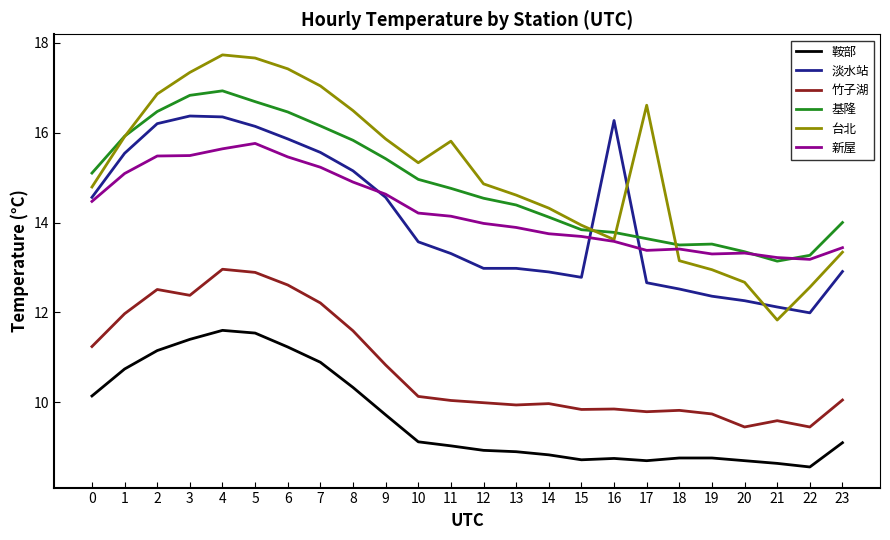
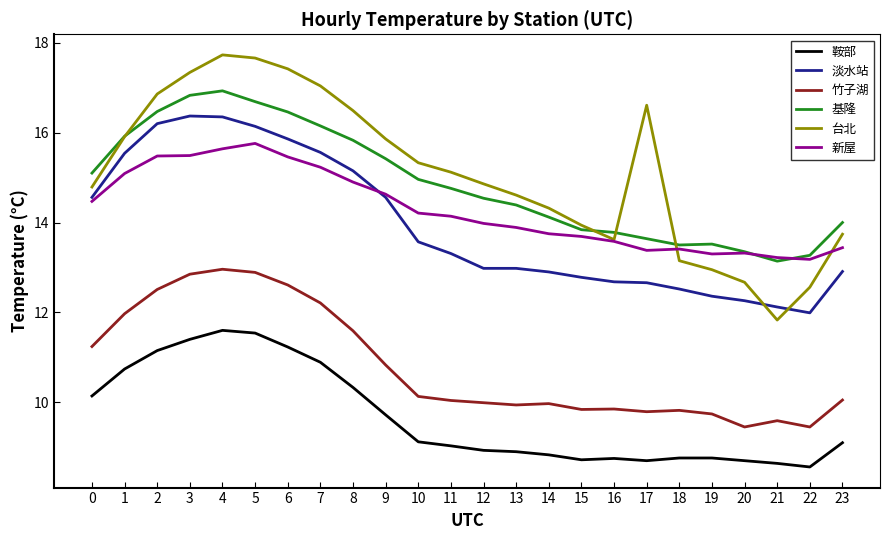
竹子湖, 3: 12.4 -> 12.9
台北, 11: 15.8 -> 15.1
淡水站, 16: 16.3 -> 12.7
台北, 23: 13.3 -> 13.7
